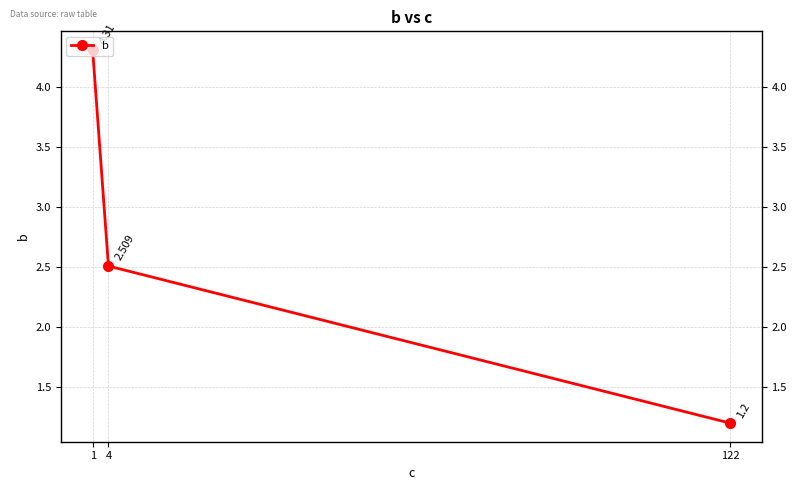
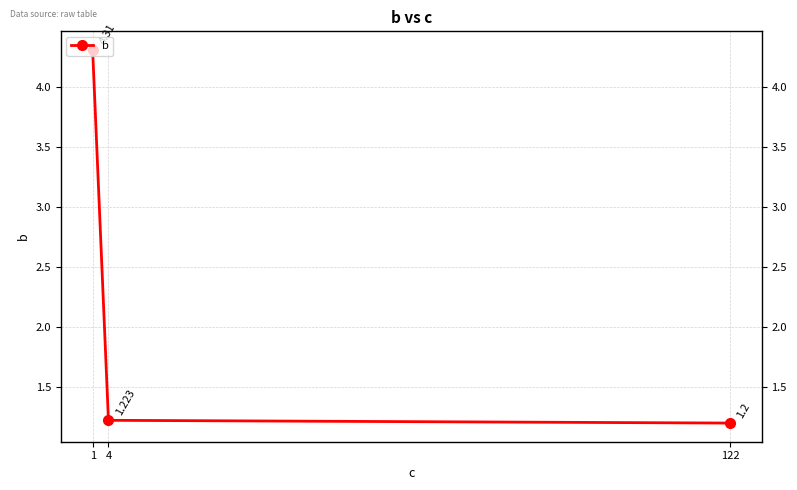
4: 2.509 -> 1.223
